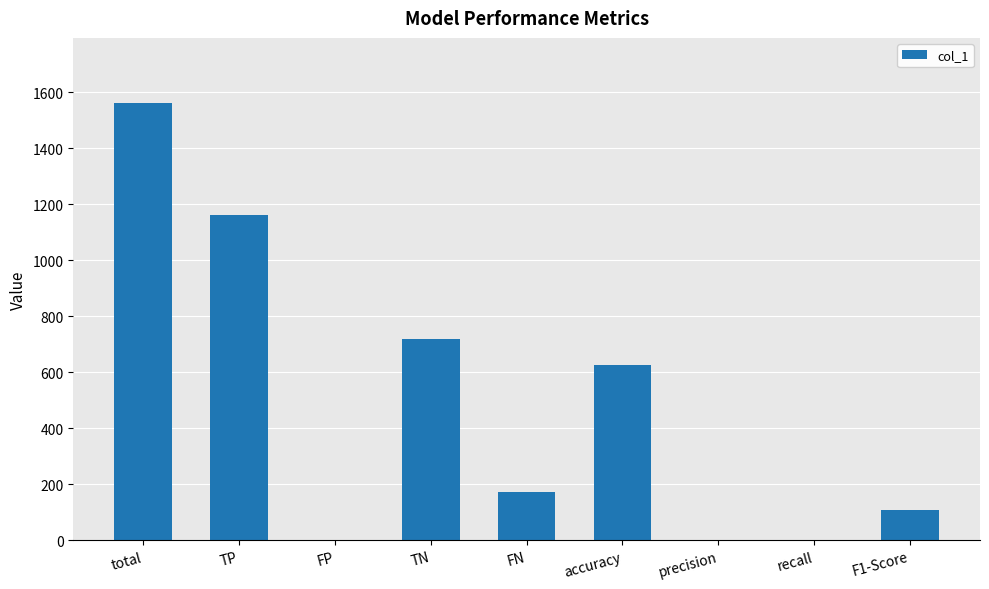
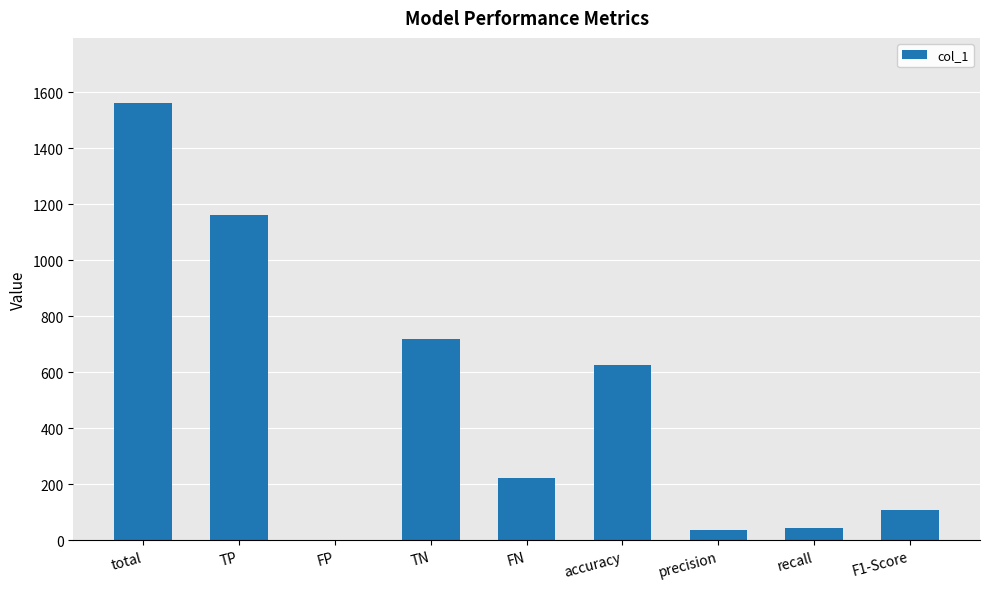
FN: 170 -> 220
precision: 0 -> 40
recall: 0 -> 40
